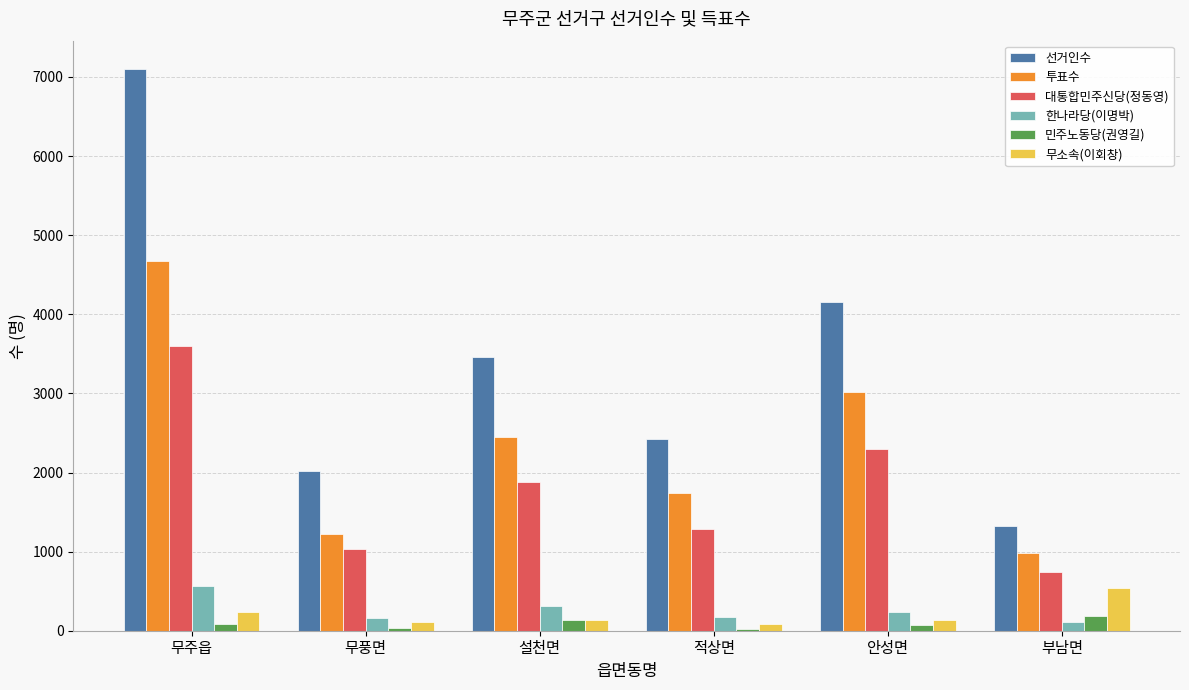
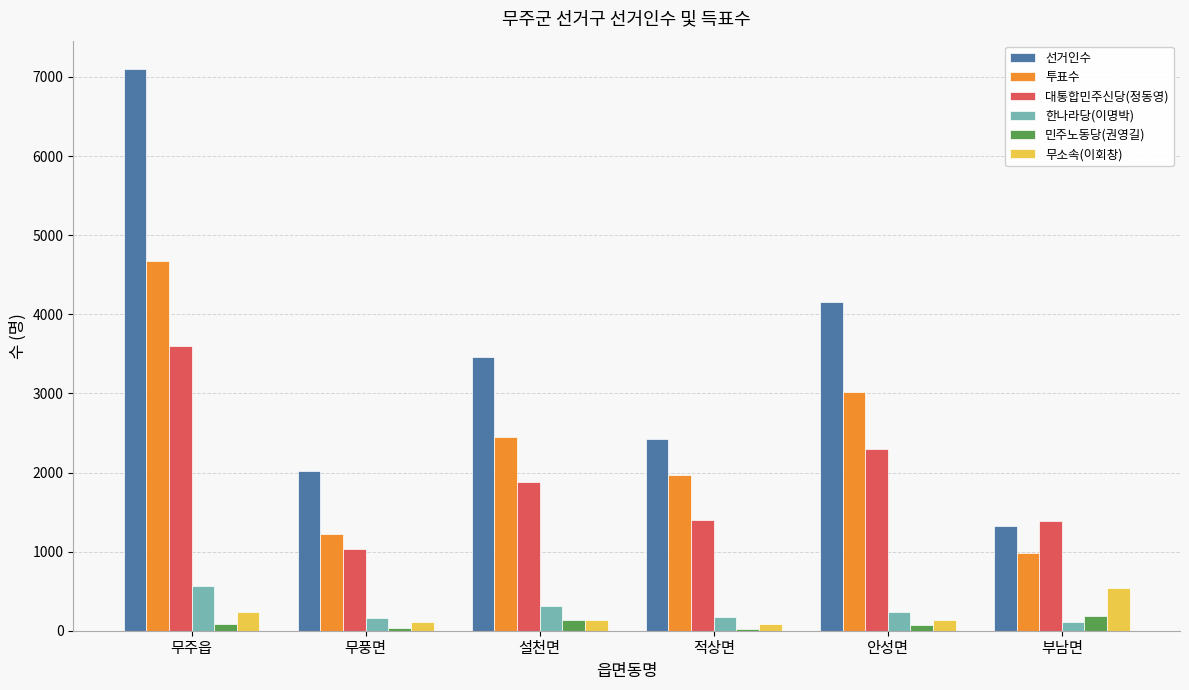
투표수, 적상면: 1700 -> 2000
대통합민주신당(정동영), 적상면: 1300 -> 1400
대통합민주신당(정동영), 부남면: 700 -> 1400
